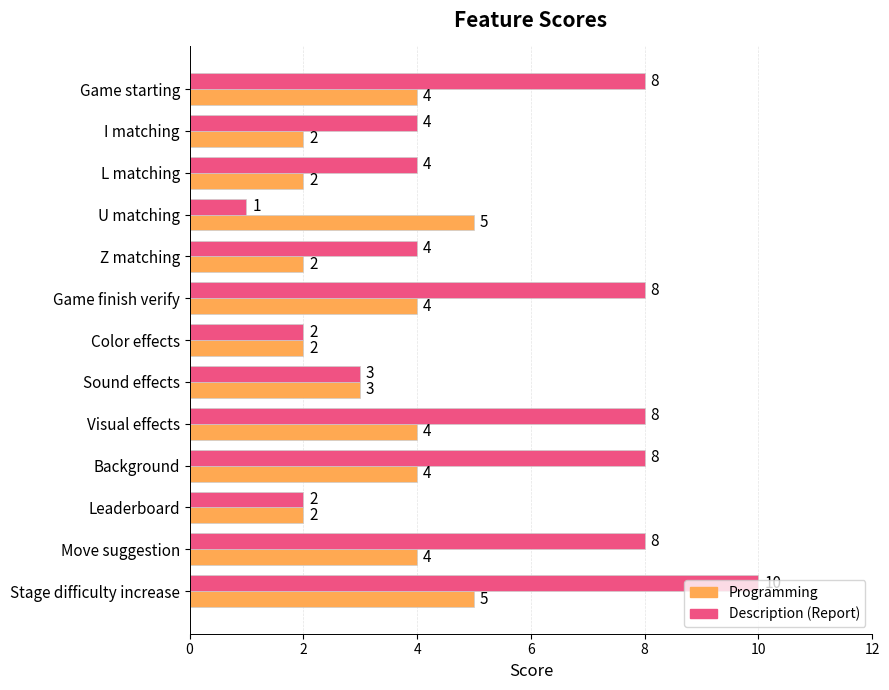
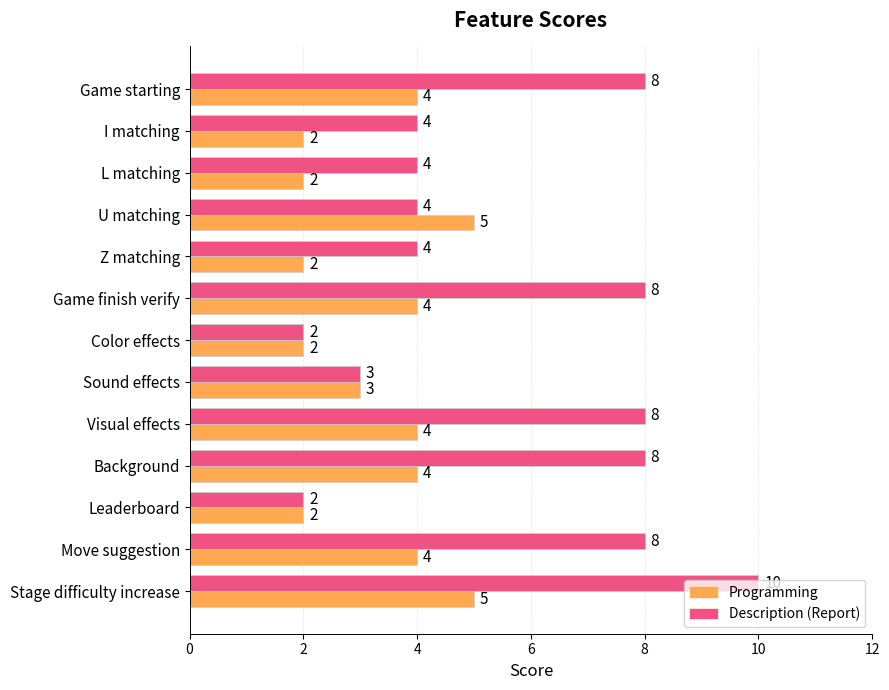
Description (Report), U matching: 1 -> 4
